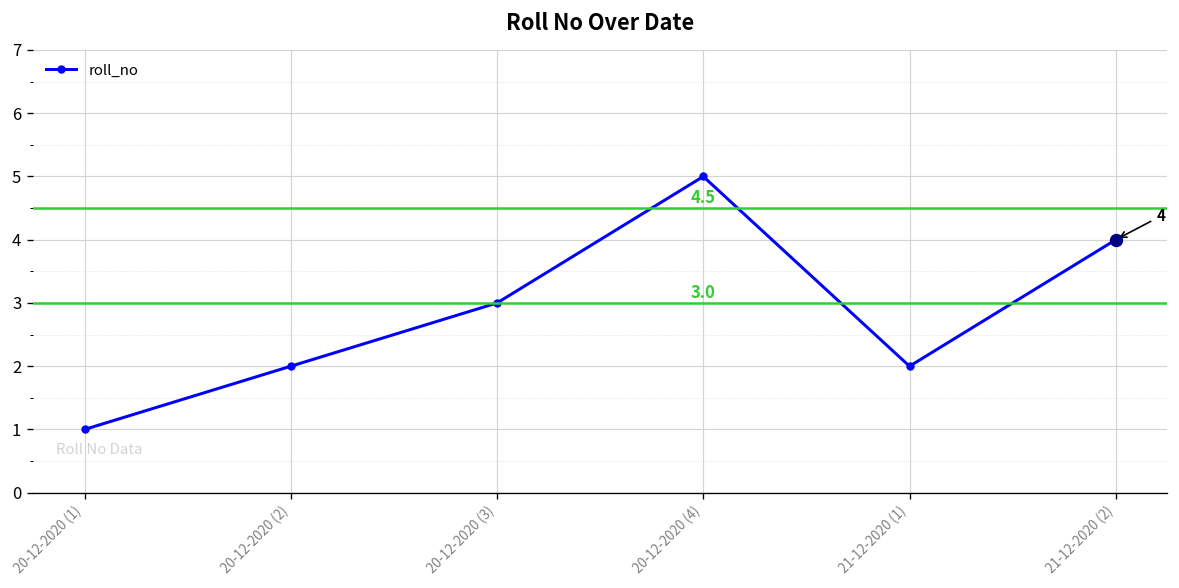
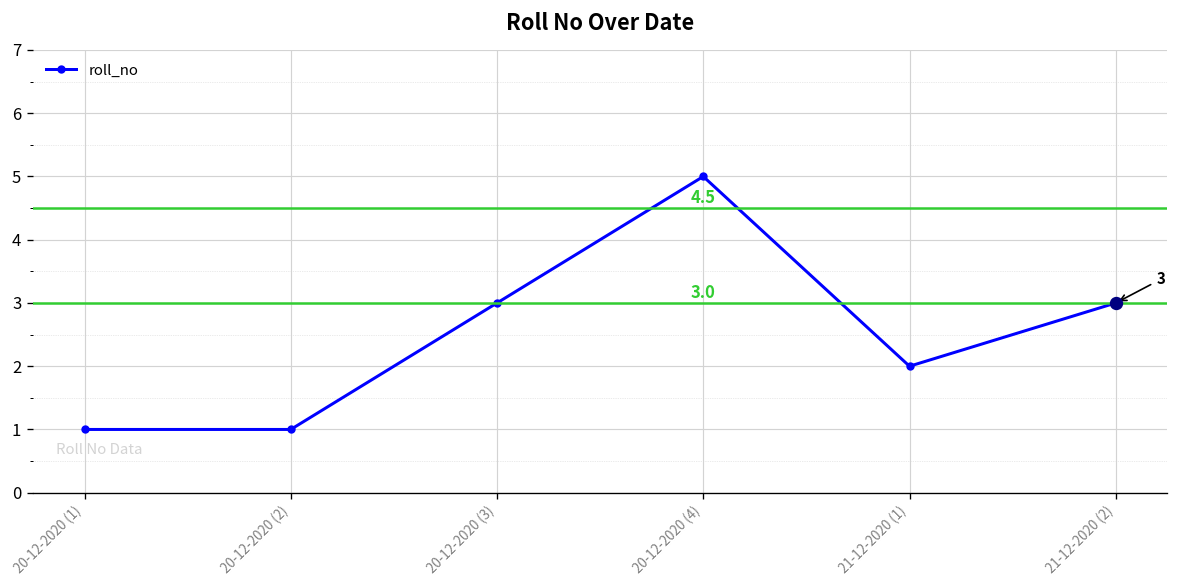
roll_no, 20-12-2020 (2): 2 -> 1
roll_no, 21-12-2020 (2): 4 -> 3
